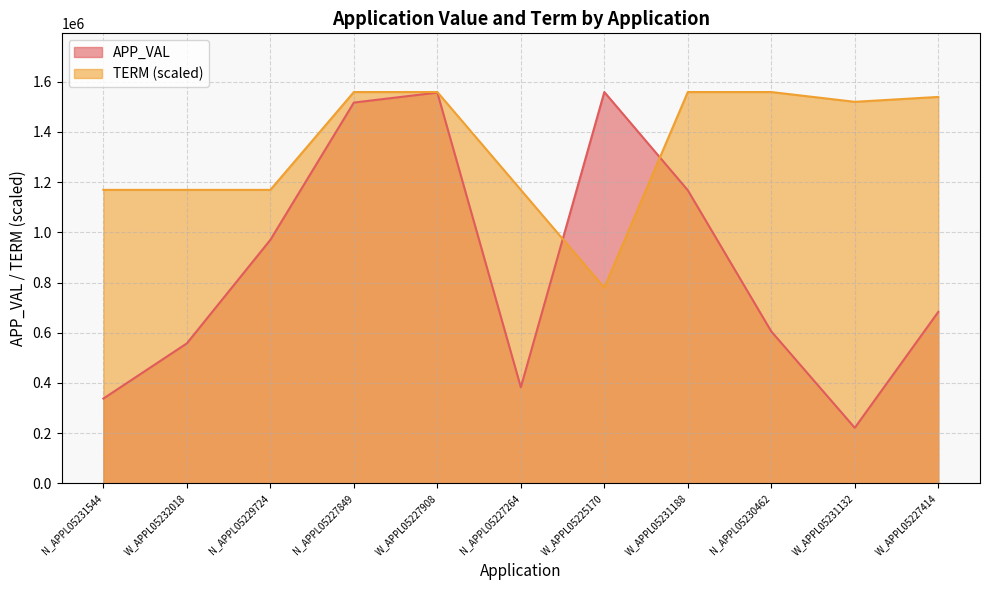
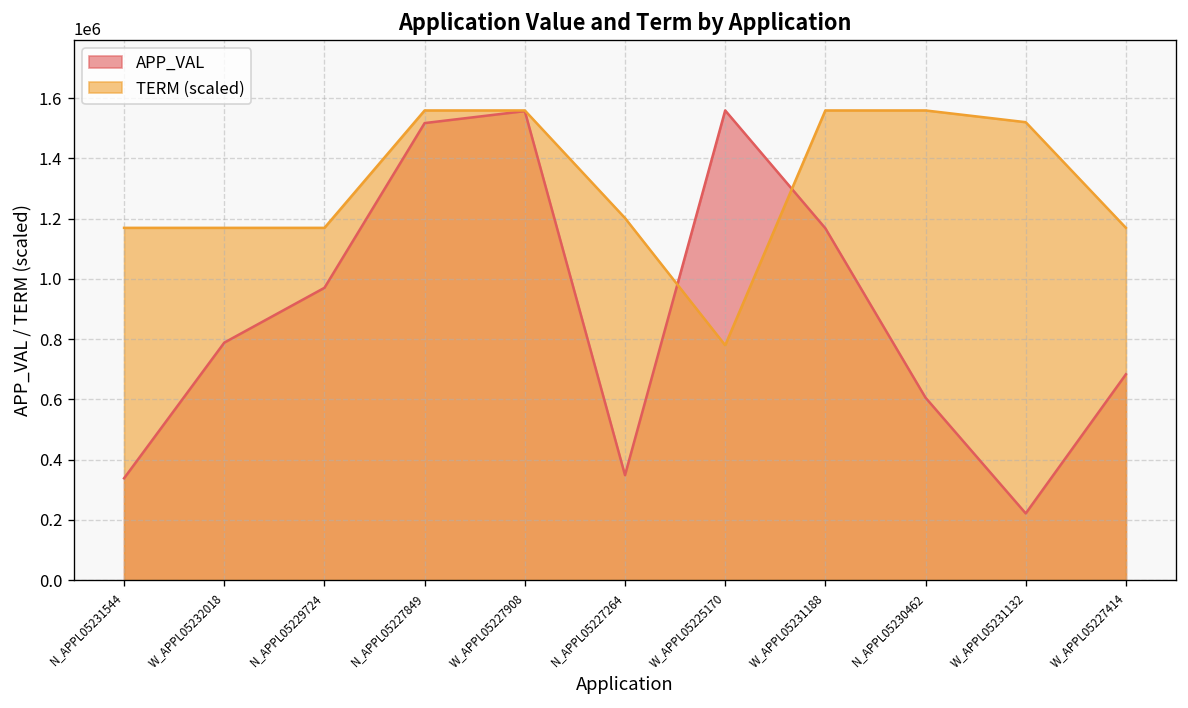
APP_VAL, W_APPL05232018: 560000 -> 790000
APP_VAL, N_APPL05227264: 380000 -> 350000
TERM (scaled), N_APPL05227264: 1170000 -> 1200000
TERM (scaled), W_APPL05227414: 1540000 -> 1170000
